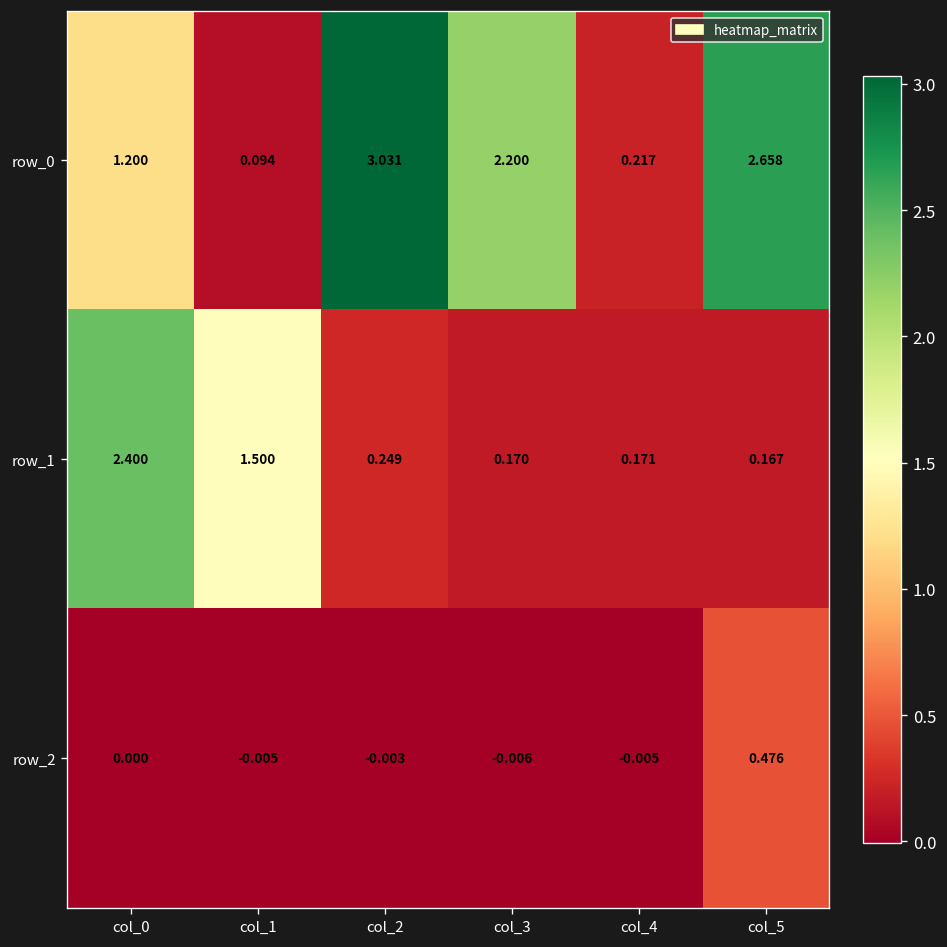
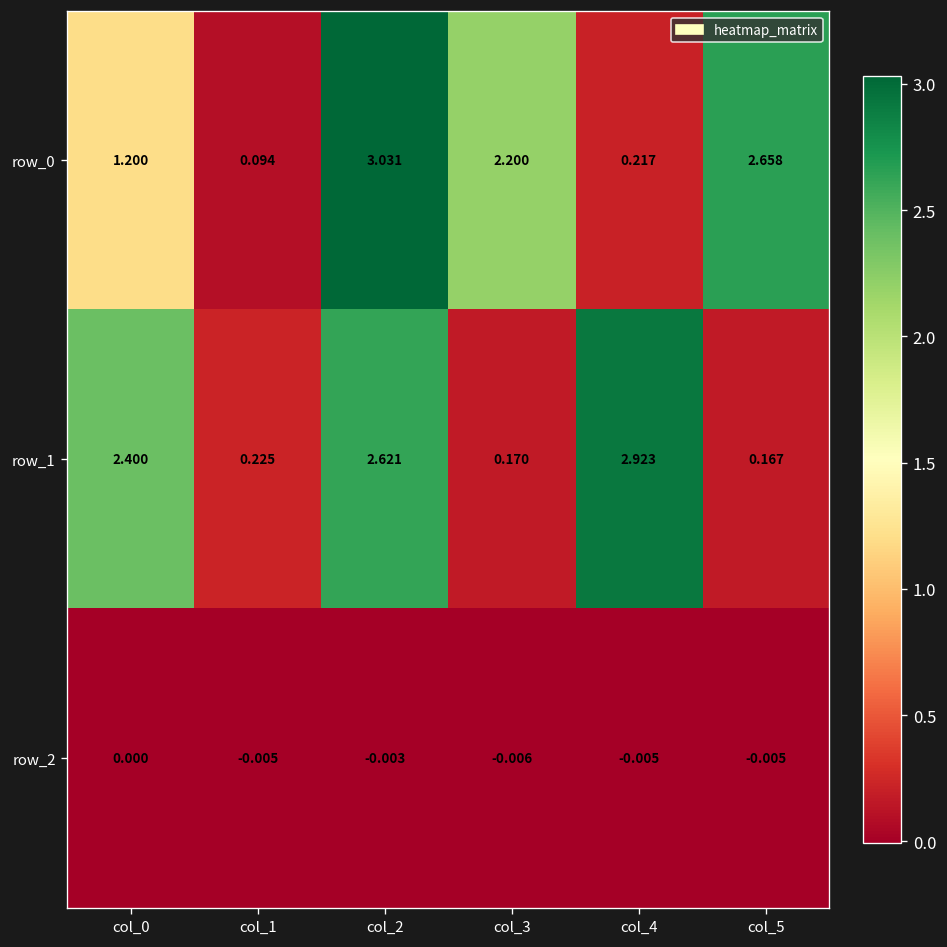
row_1, col_1: 1.500 -> 0.225
row_1, col_2: 0.249 -> 2.621
row_1, col_4: 0.171 -> 2.923
row_2, col_5: 0.476 -> -0.005
